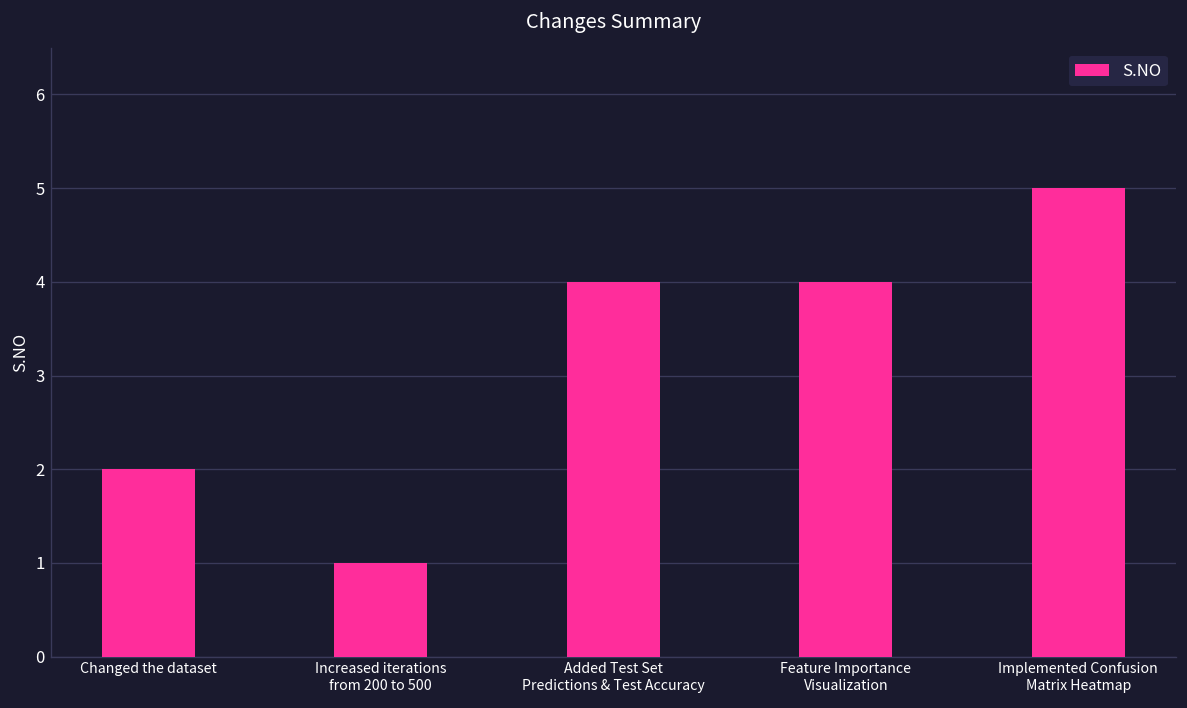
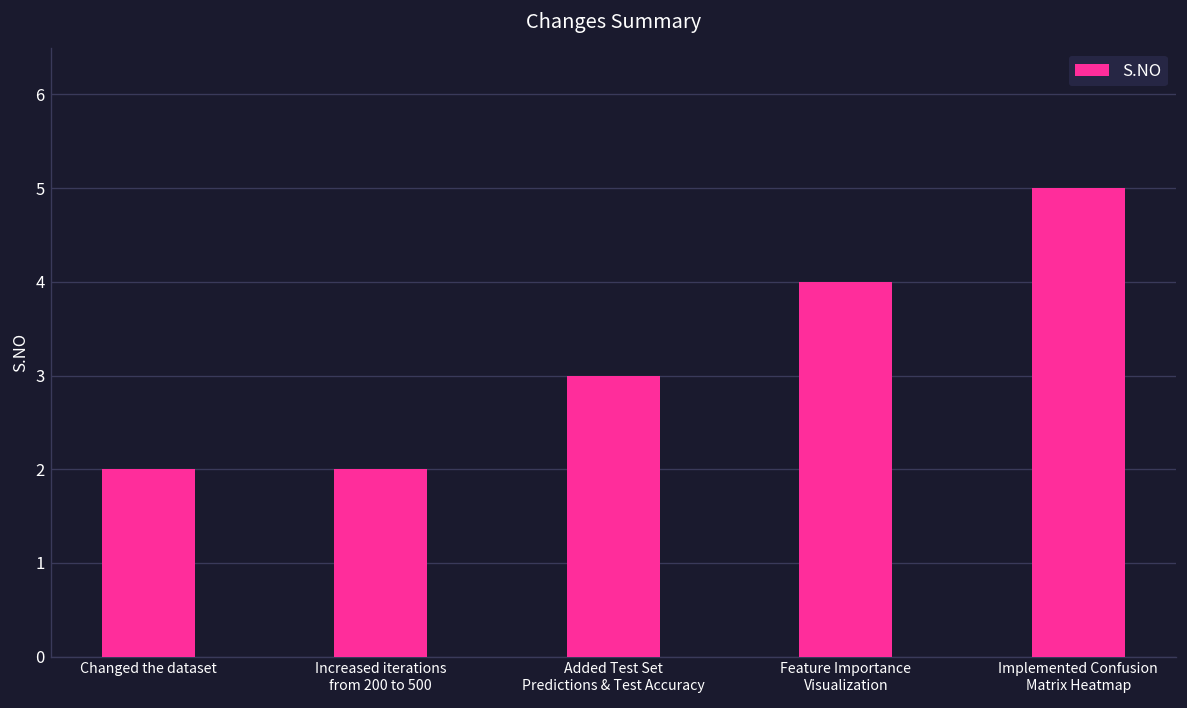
Increased iterations from 200 to 500: 1 -> 2
Added Test Set Predictions & Test Accuracy: 4 -> 3
